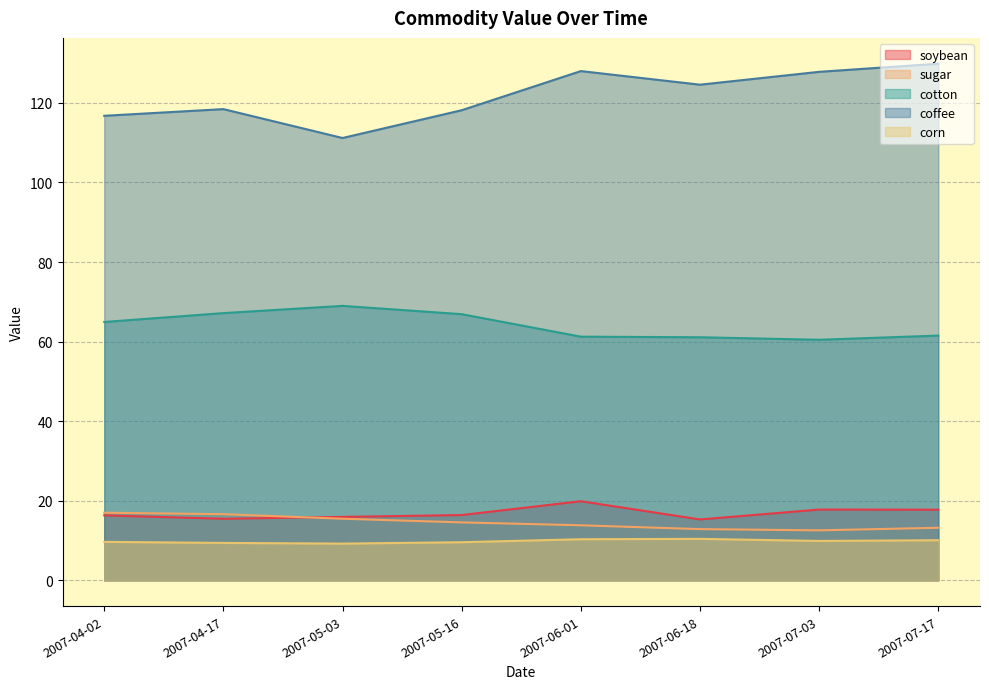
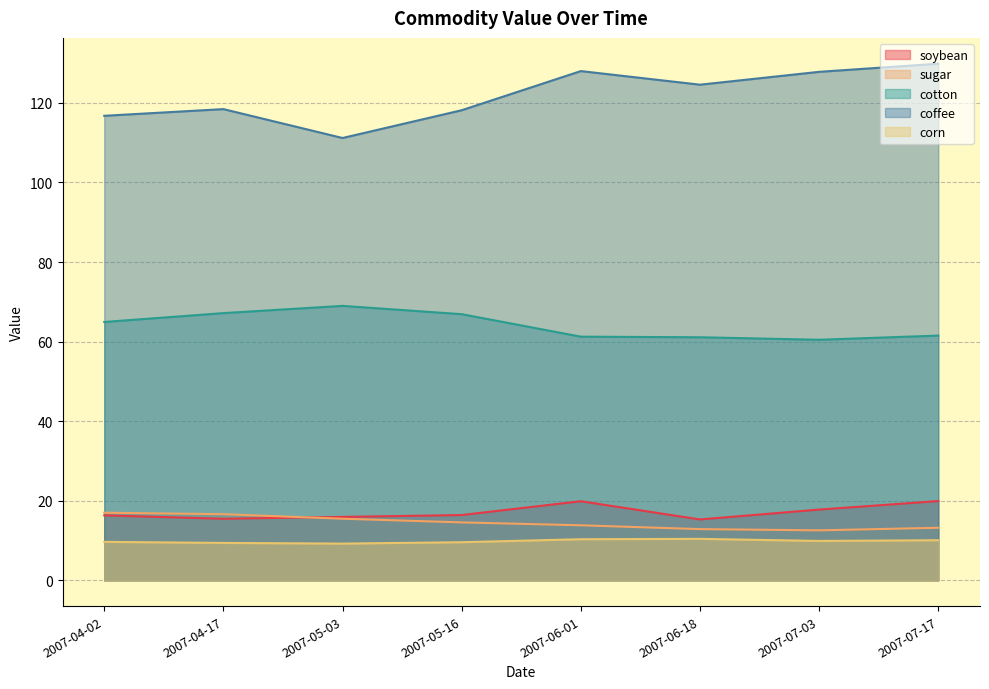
soybean, 2007-07-17: 18 -> 20
